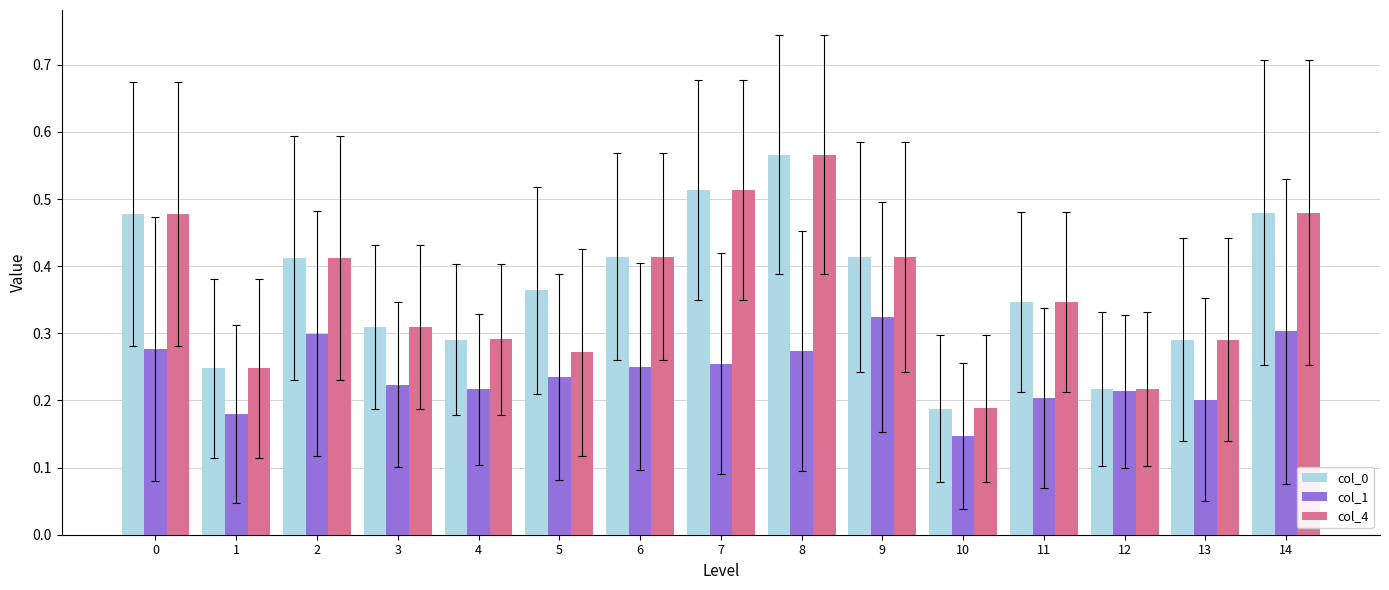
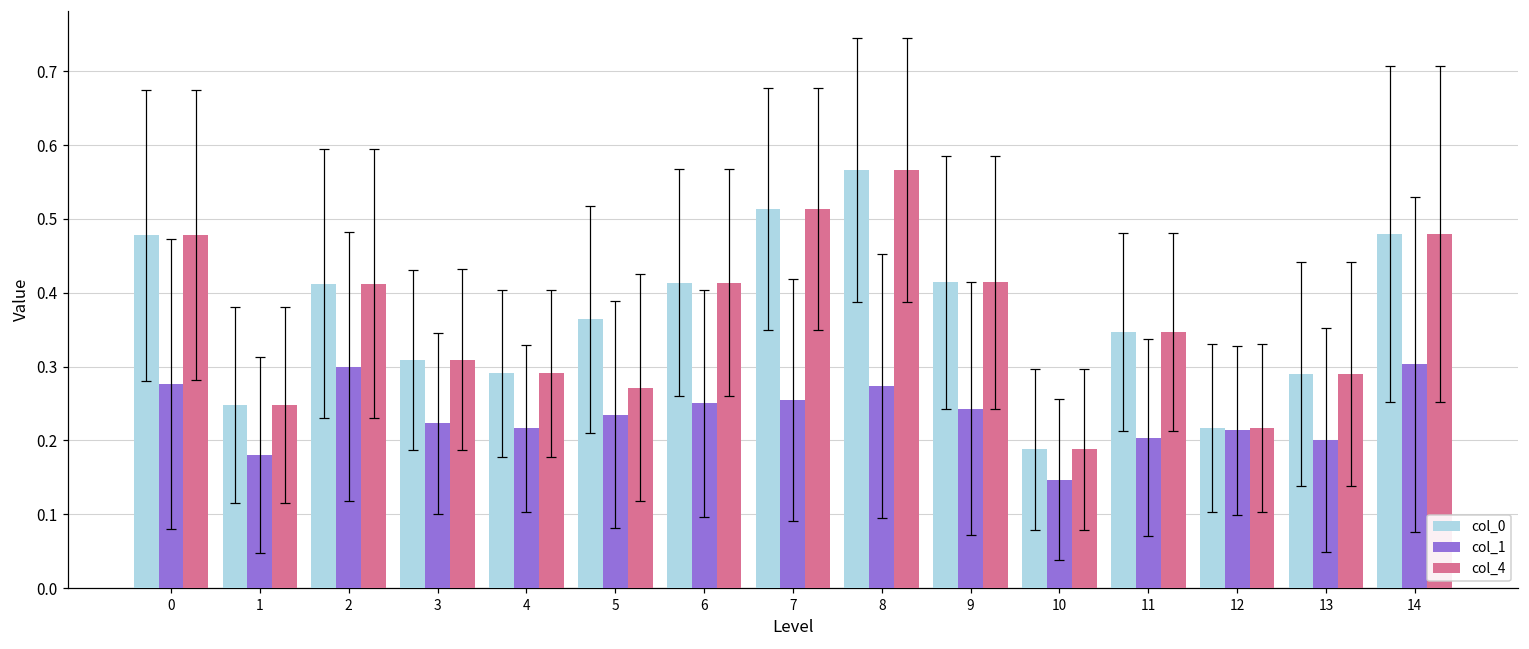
col_1, 9: 0.32 -> 0.24
